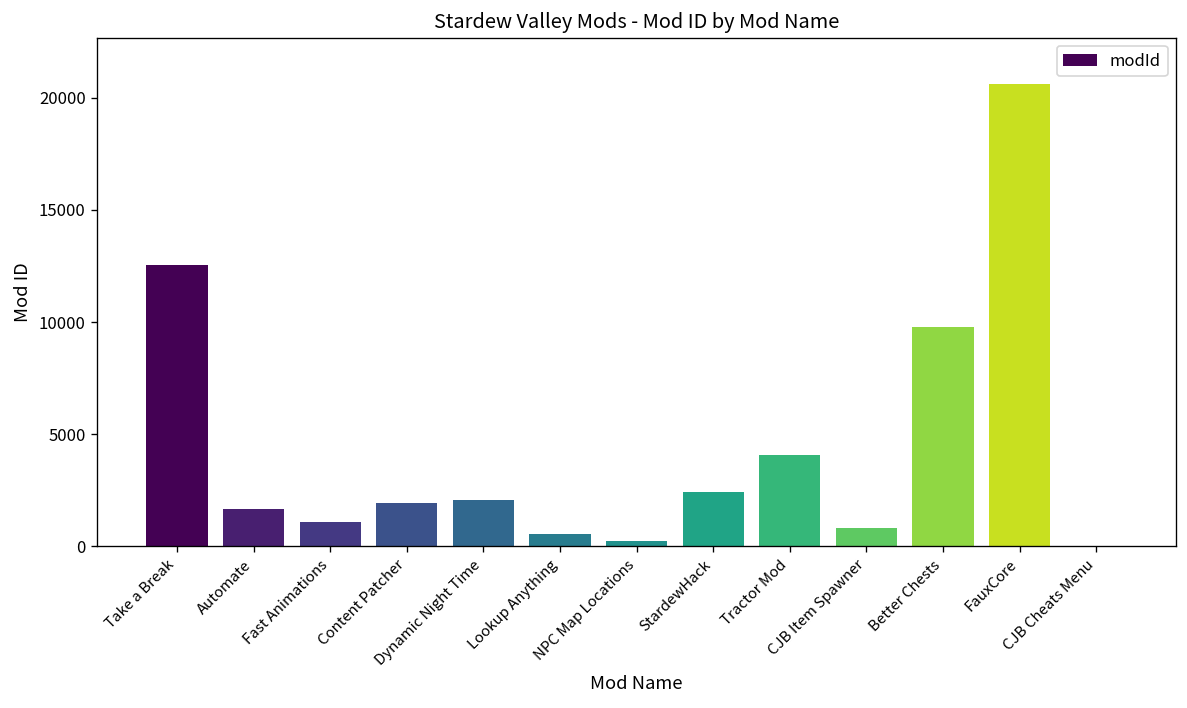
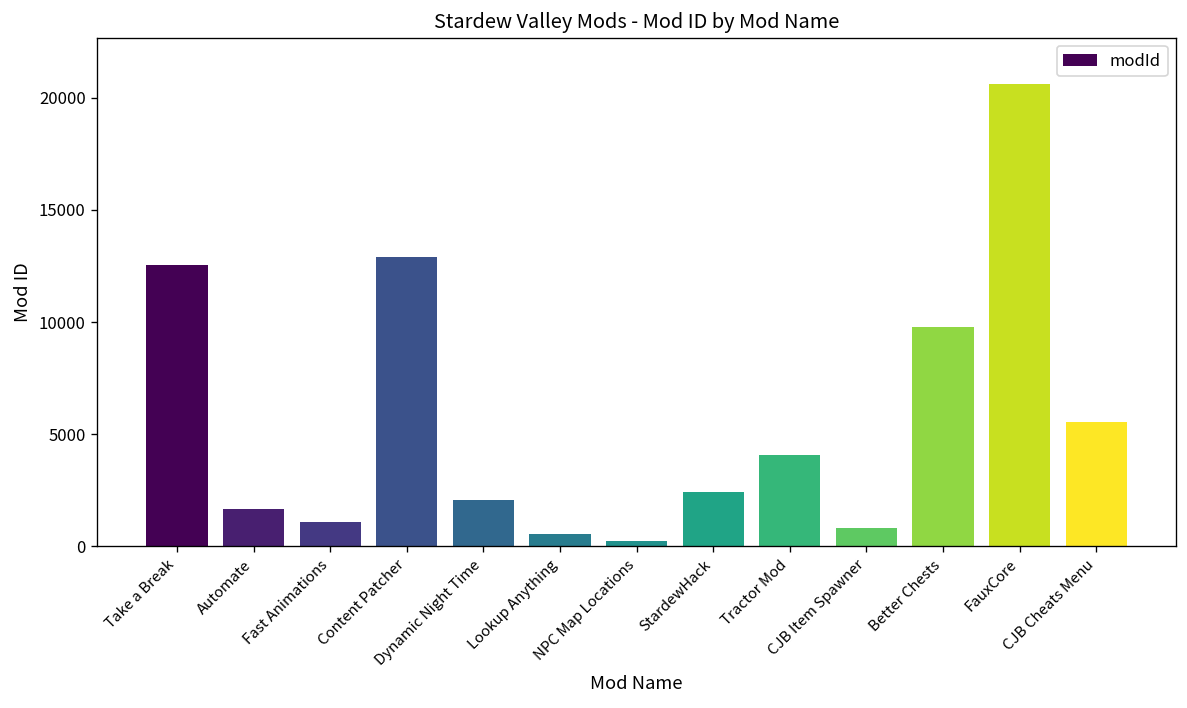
Content Patcher: 1900 -> 12900
CJB Cheats Menu: 0 -> 5600
